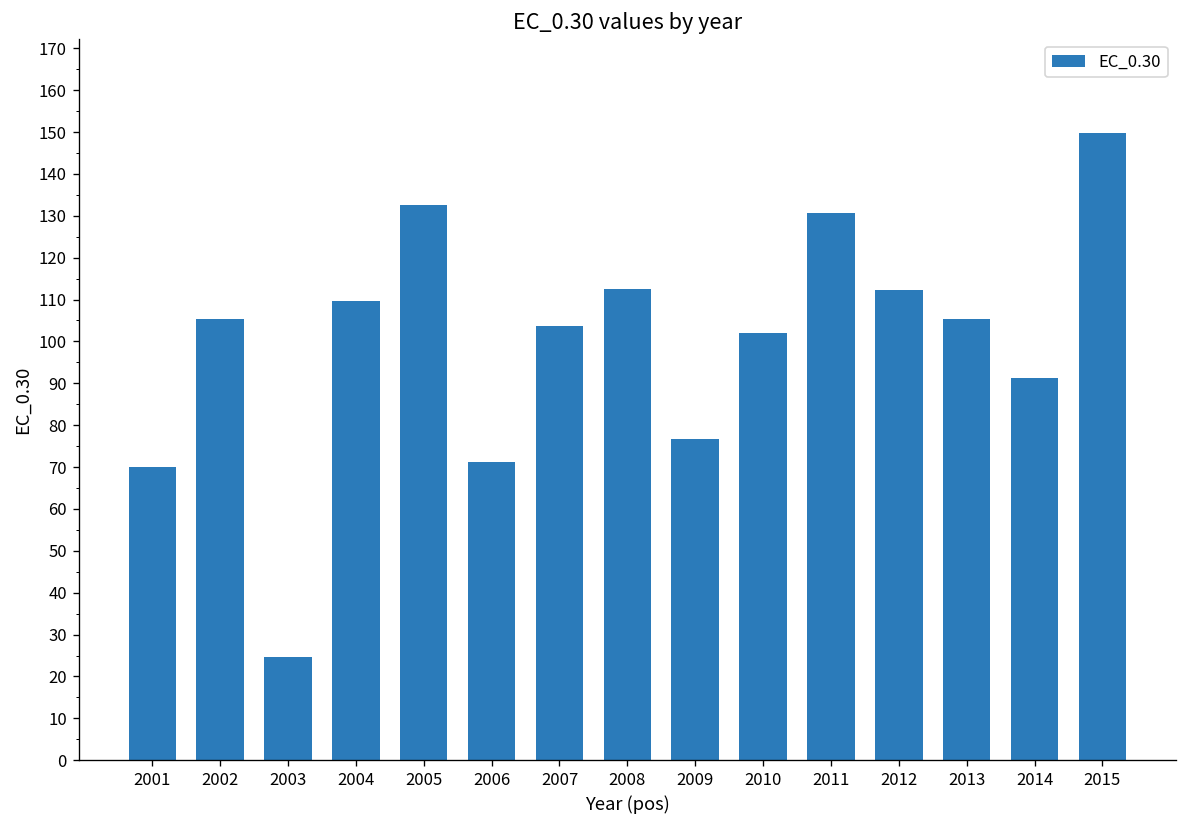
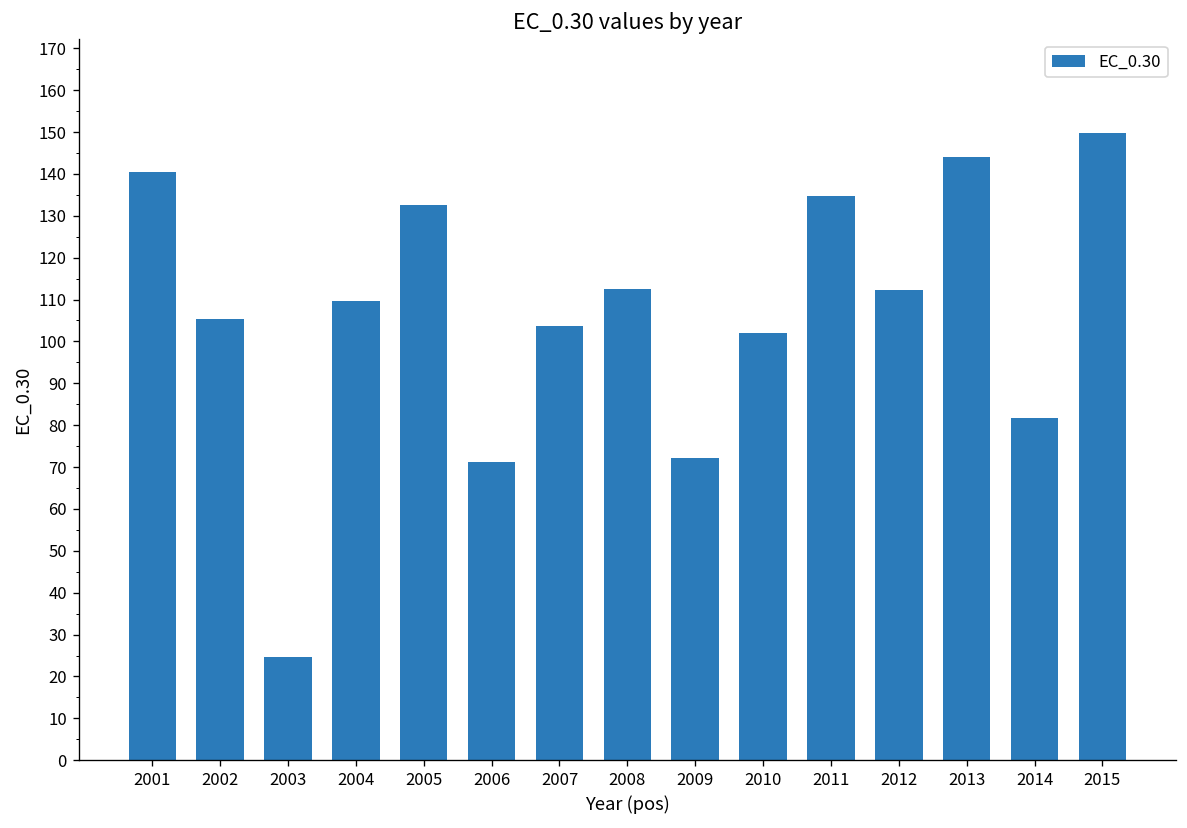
2001: 70 -> 140
2009: 77 -> 72
2011: 131 -> 135
2013: 105 -> 144
2014: 91 -> 82
